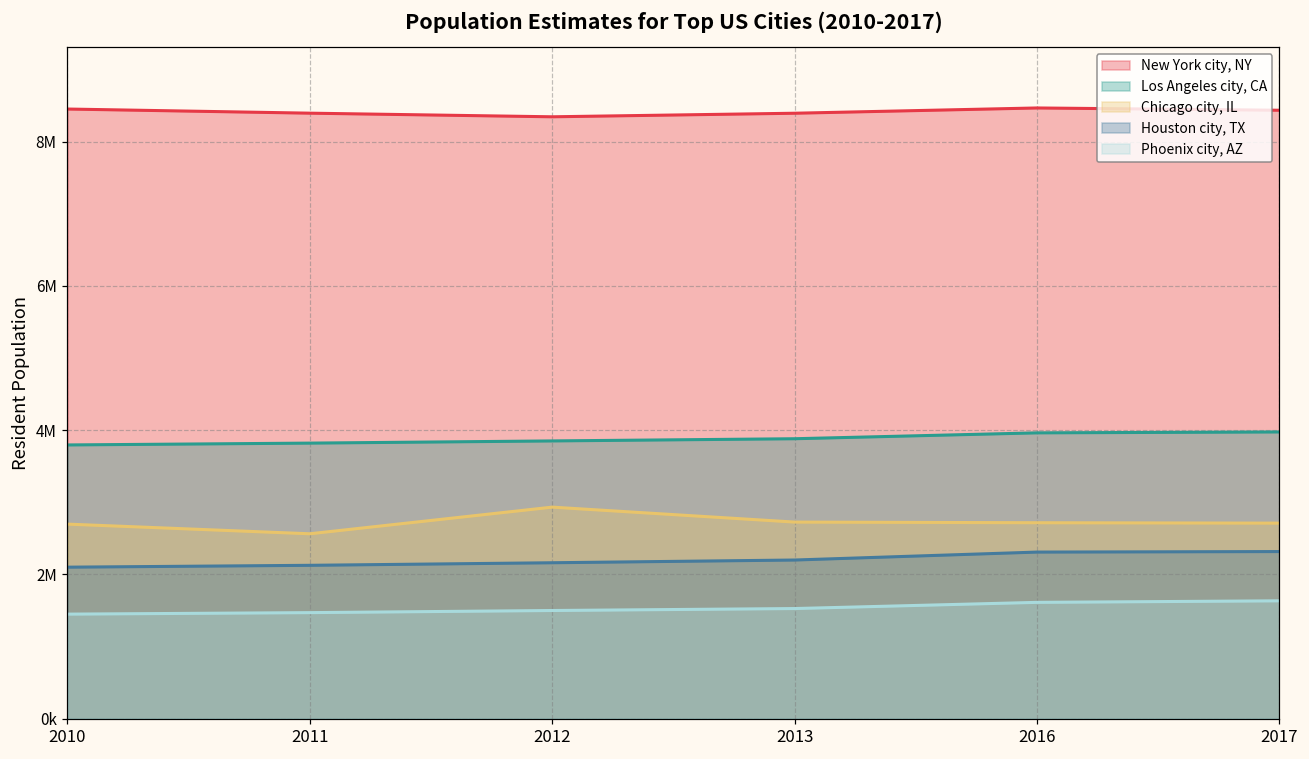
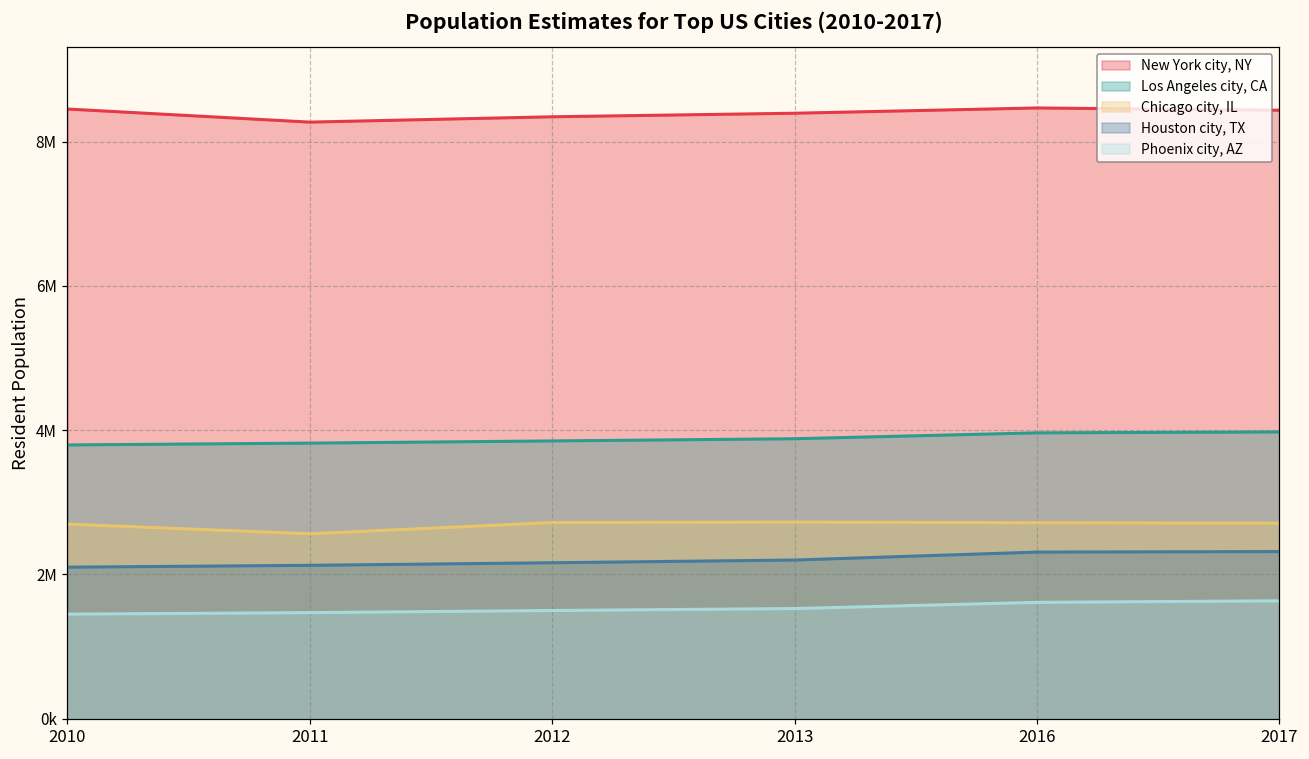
New York city, NY, 2011: 8400000 -> 8300000
Chicago city, IL, 2012: 2900000 -> 2700000
